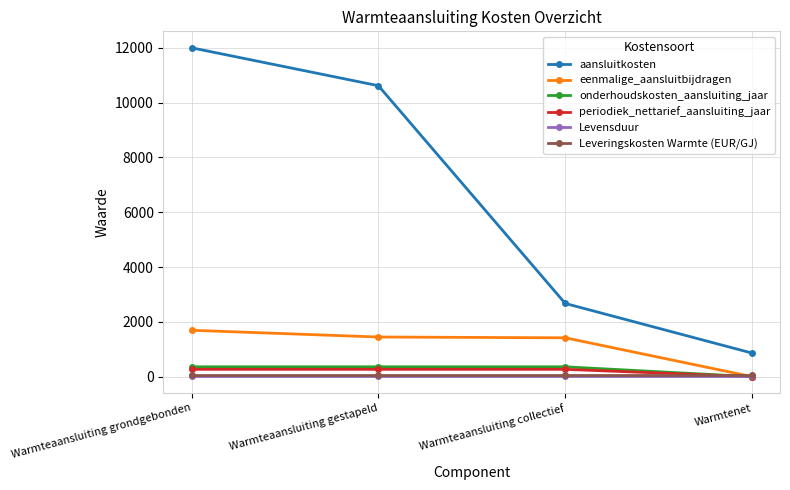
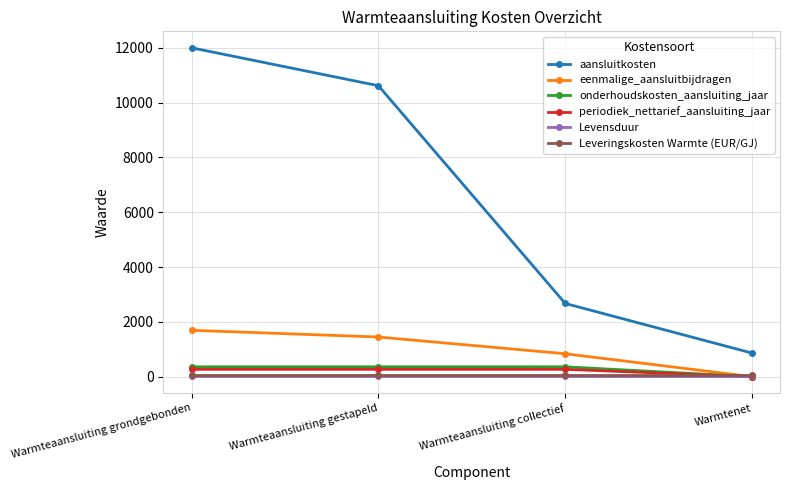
eenmalige_aansluitbijdragen, Warmteaansluiting collectief: 1400 -> 800
